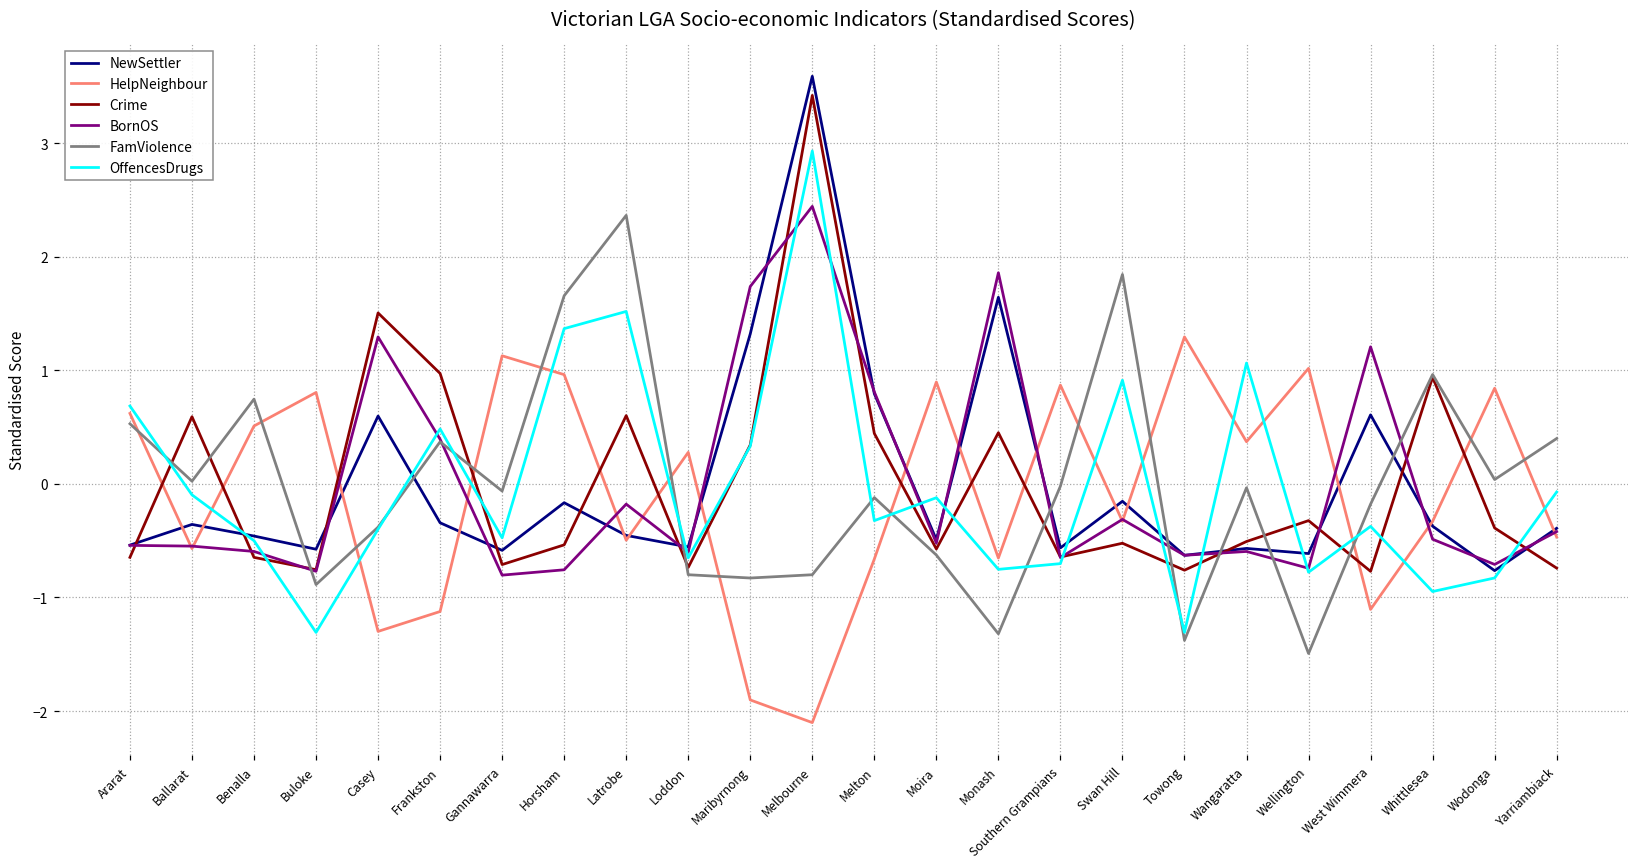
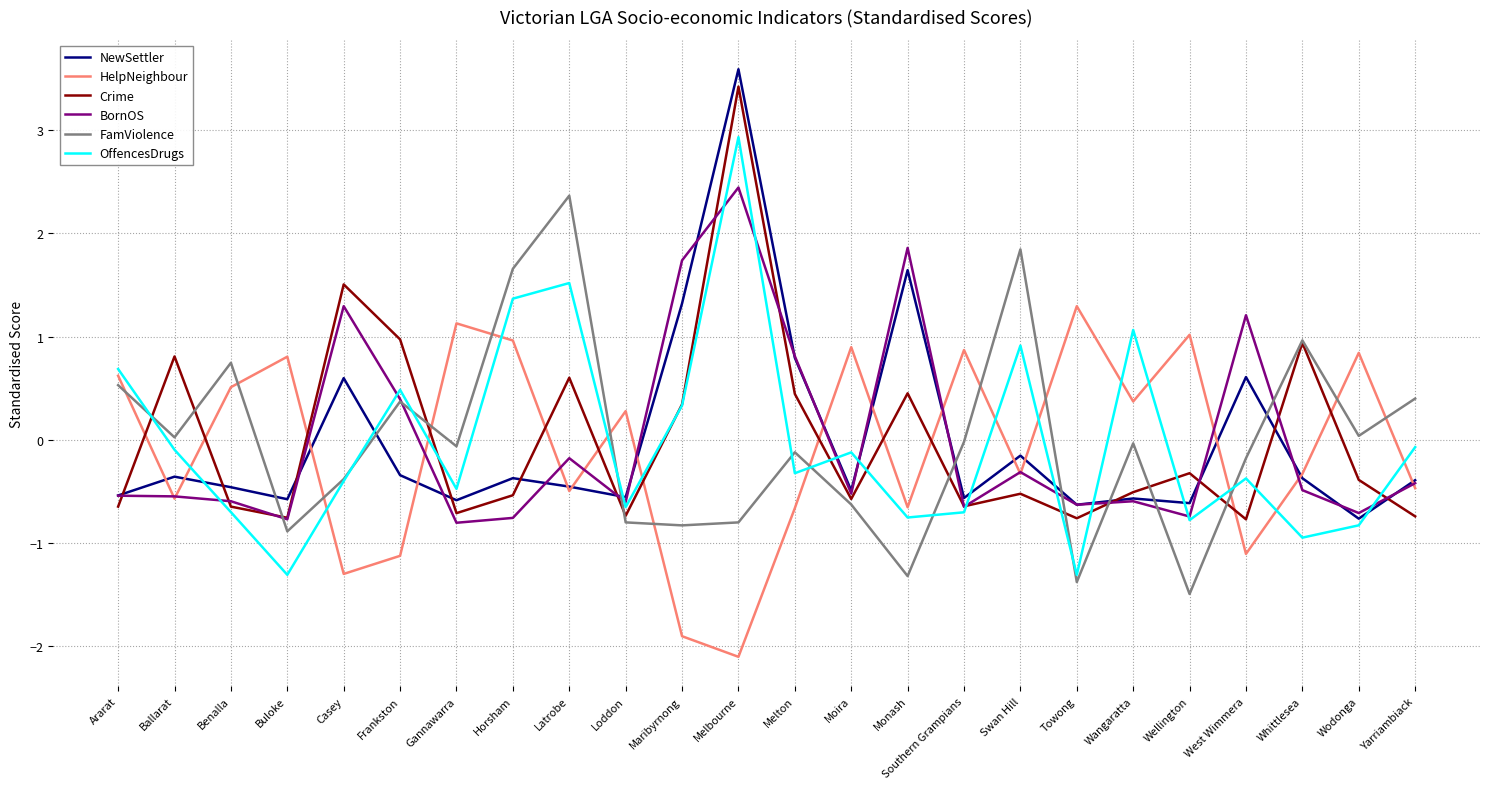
Crime, Ballarat: 0.59 -> 0.81
OffencesDrugs, Benalla: -0.50 -> -0.70
NewSettler, Horsham: -0.17 -> -0.37
